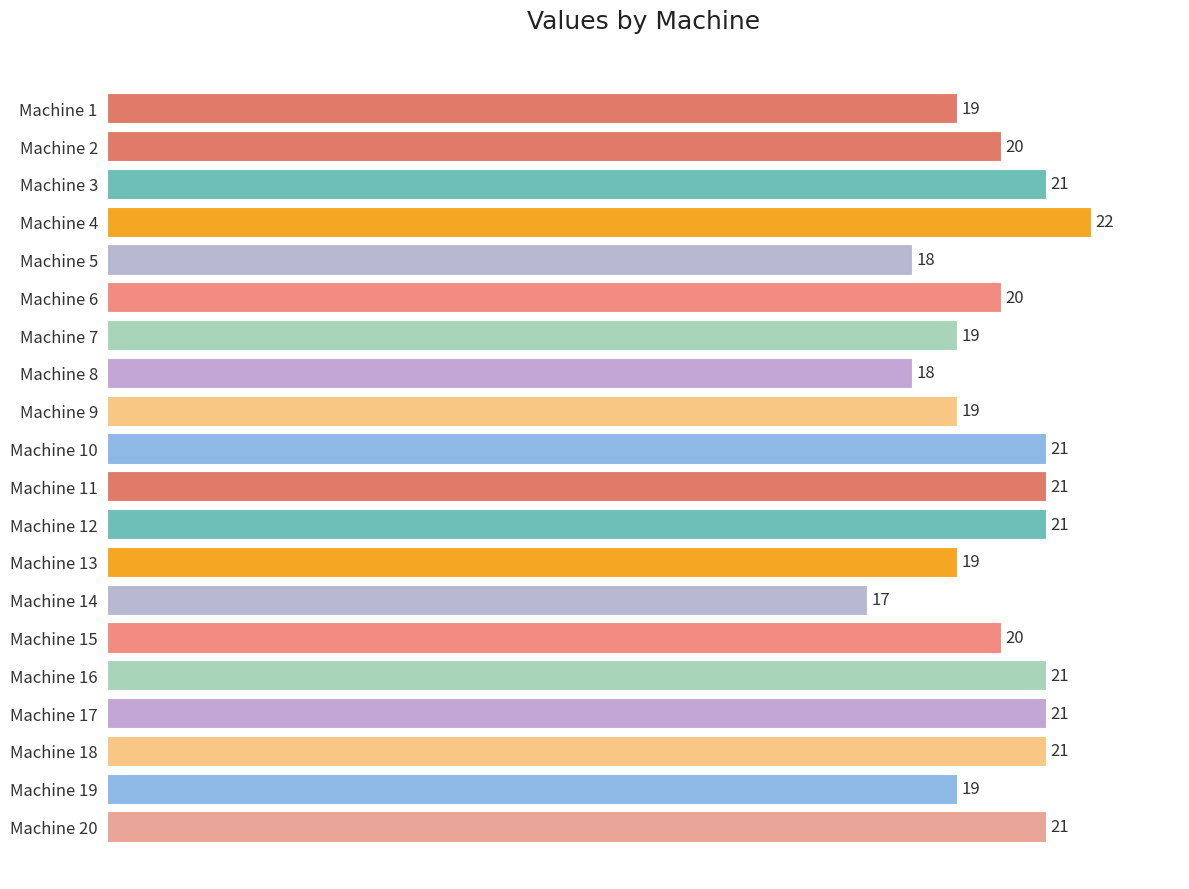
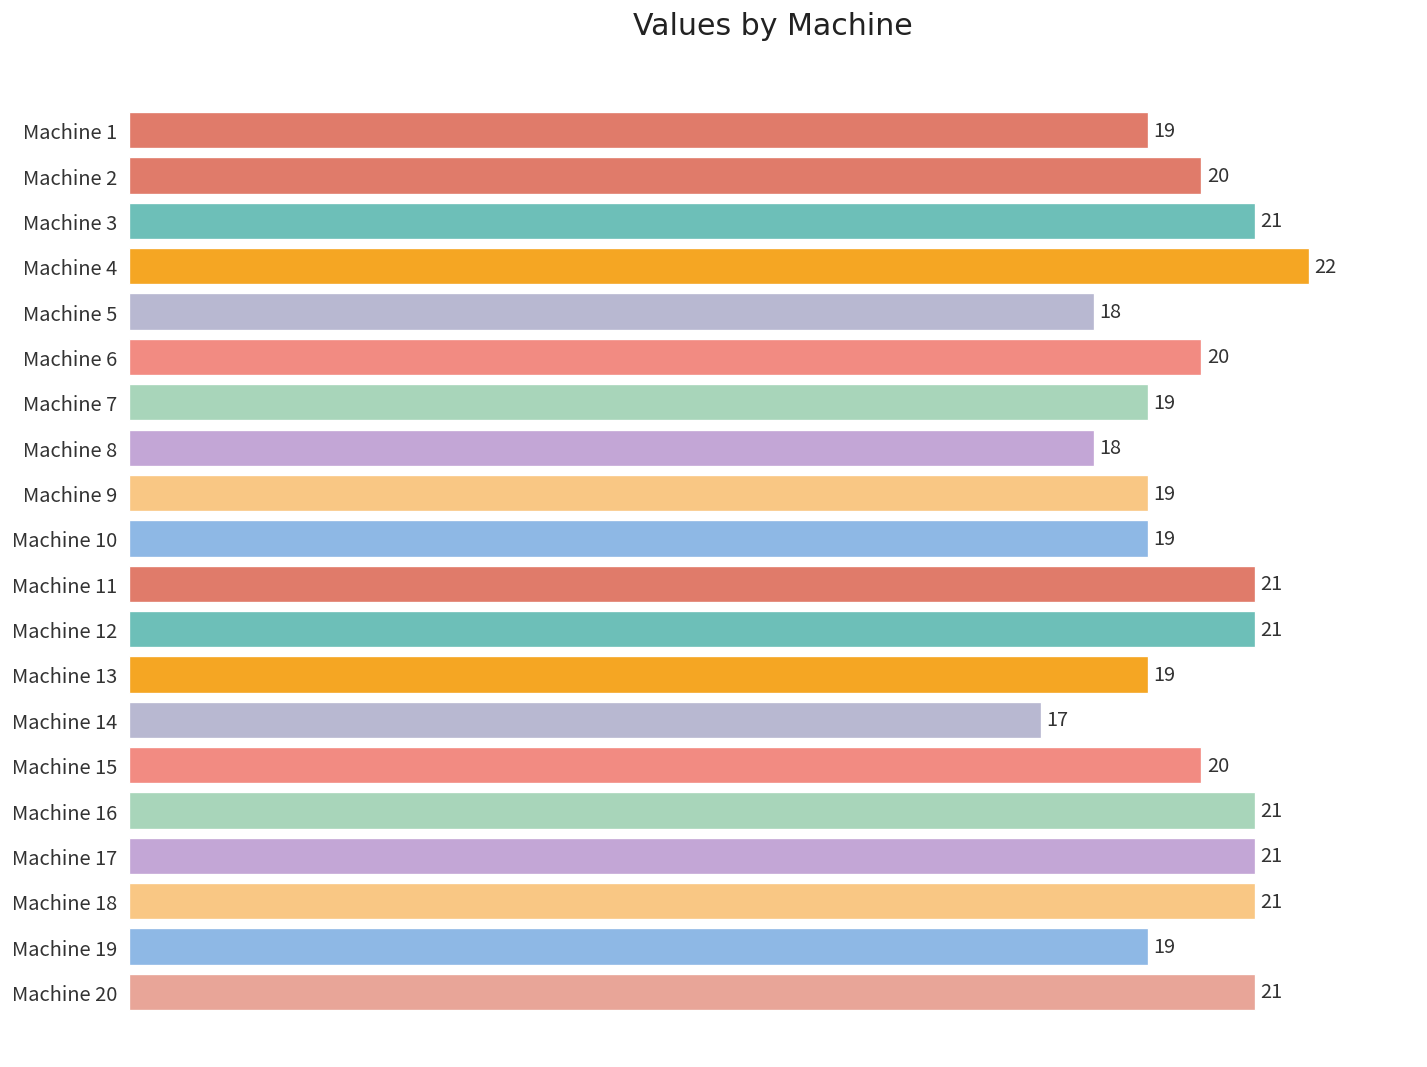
Machine 10: 21 -> 19
